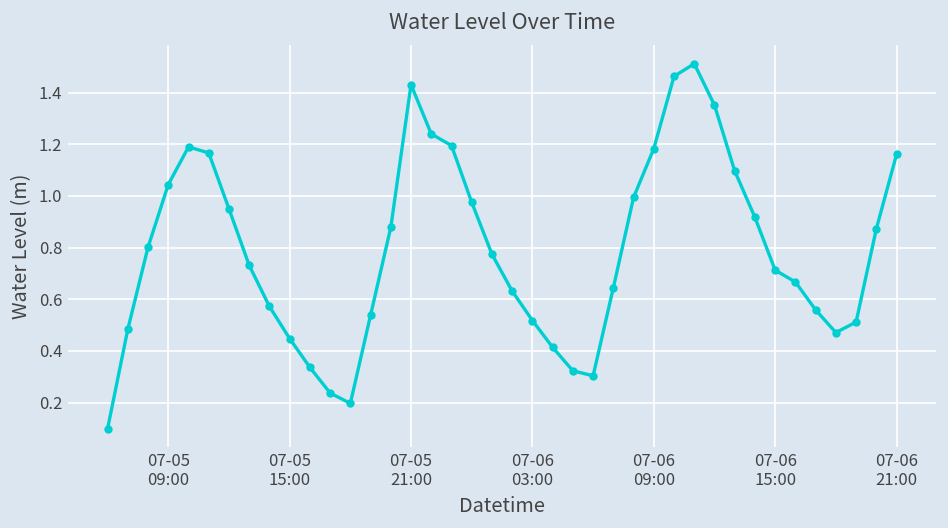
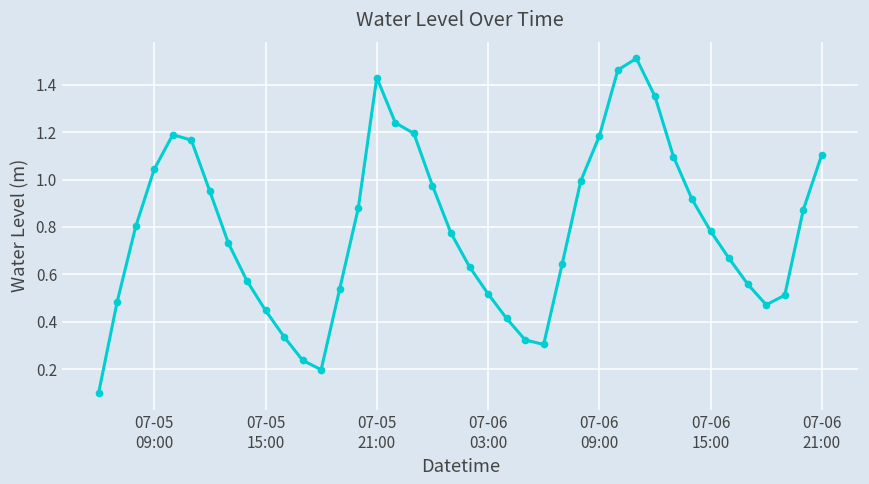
07-06 15:00: 0.71 -> 0.78
07-06 21:00: 1.16 -> 1.11
